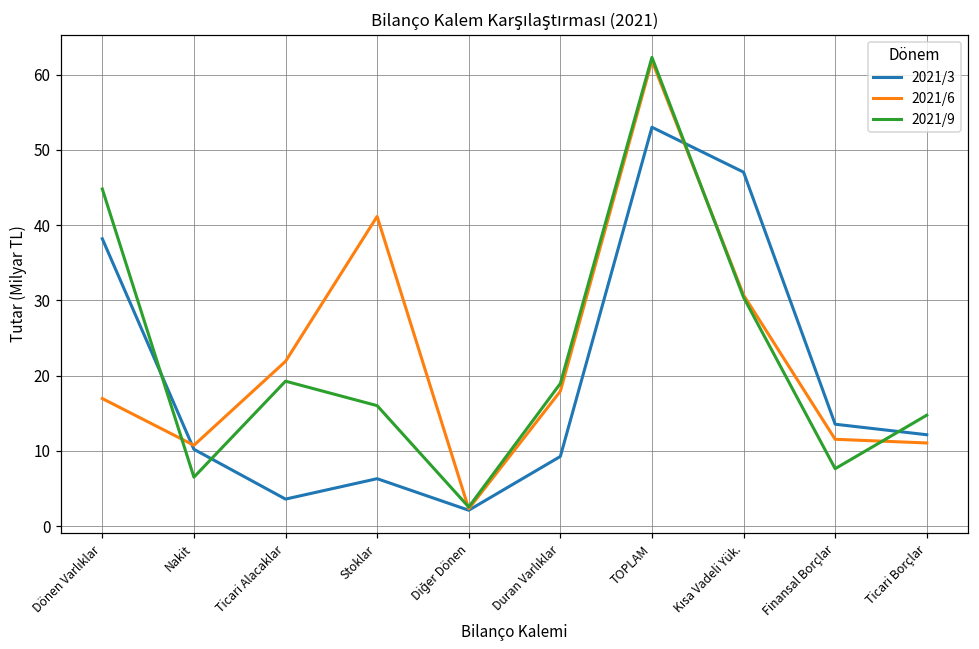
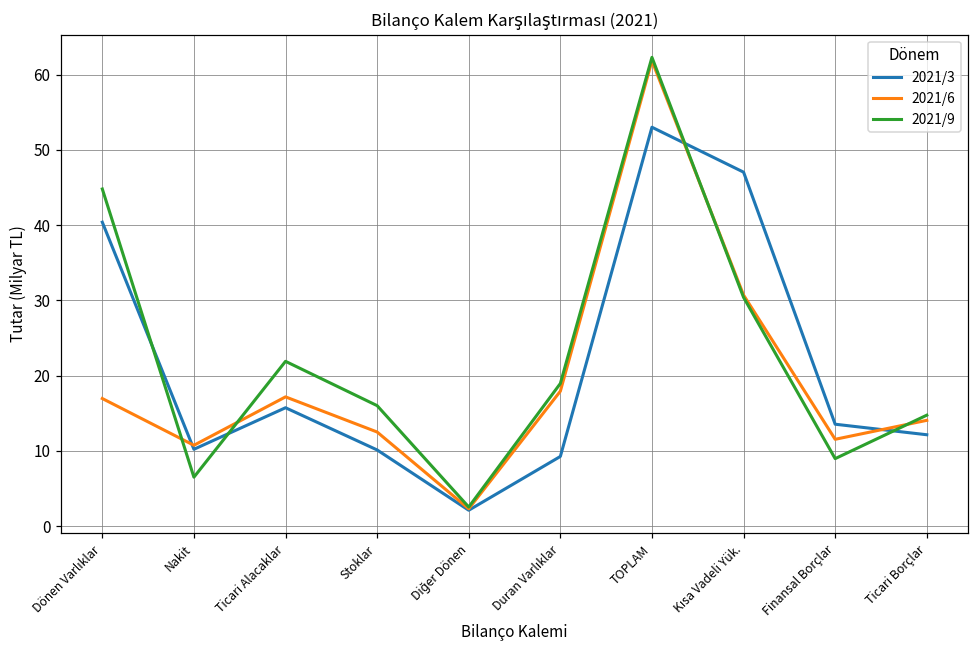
2021/3, Dönen Varlıklar: 38 -> 40
2021/3, Ticari Alacaklar: 4 -> 16
2021/6, Ticari Alacaklar: 22 -> 17
2021/9, Ticari Alacaklar: 19 -> 22
2021/3, Stoklar: 6 -> 10
2021/6, Stoklar: 41 -> 13
2021/9, Finansal Borçlar: 8 -> 9
2021/6, Ticari Borçlar: 11 -> 14
